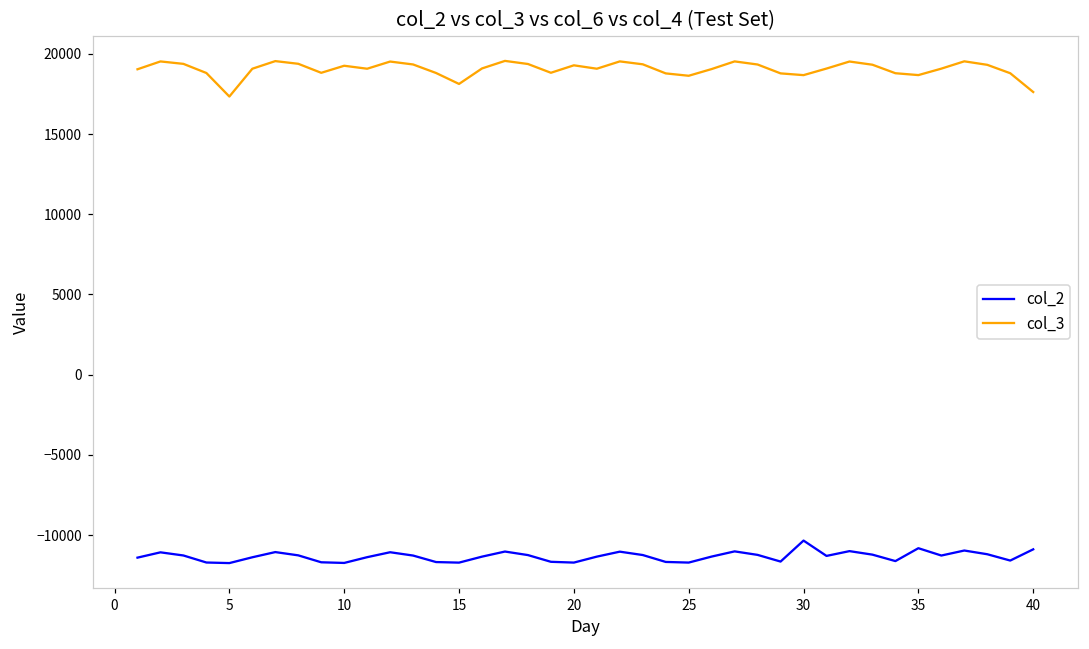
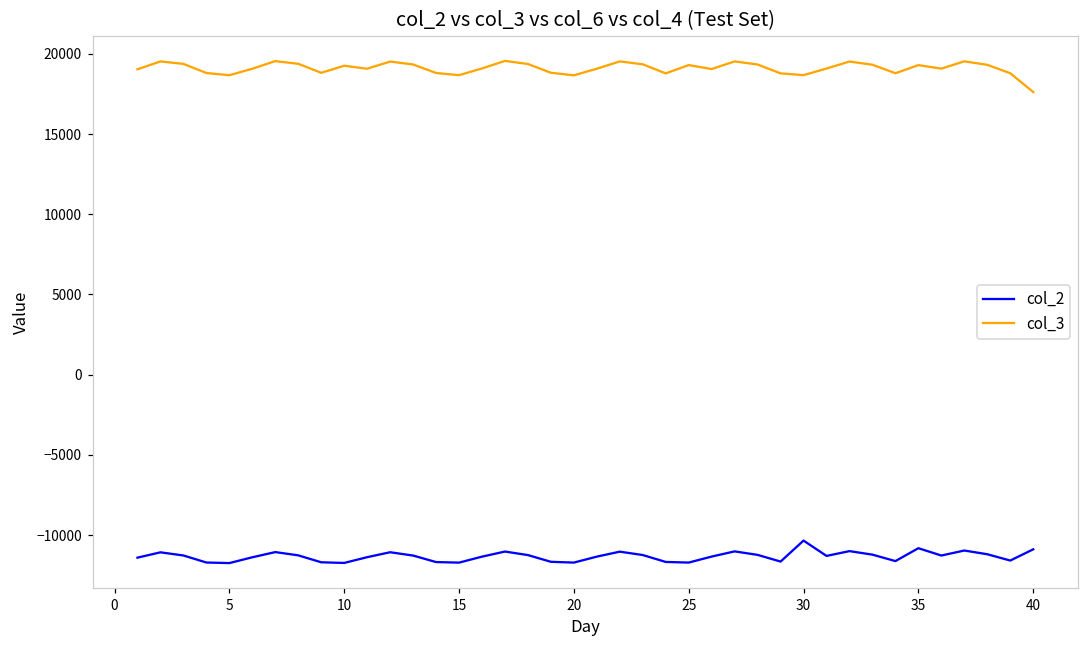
col_3, 5: 17300 -> 18700
col_3, 15: 18100 -> 18700
col_3, 20: 19300 -> 18700
col_3, 25: 18600 -> 19300
col_3, 35: 18700 -> 19300
